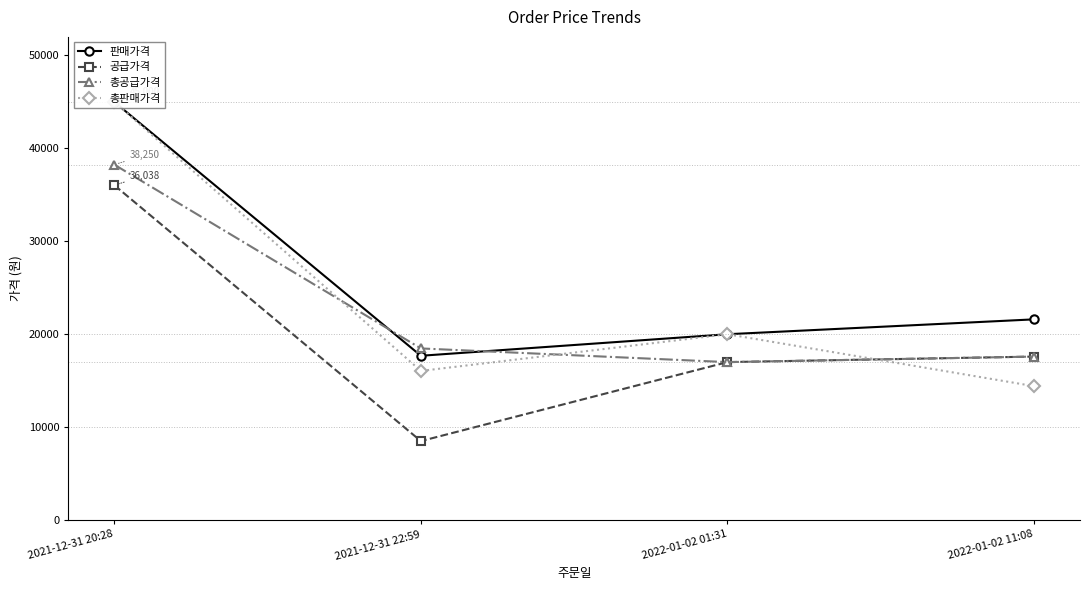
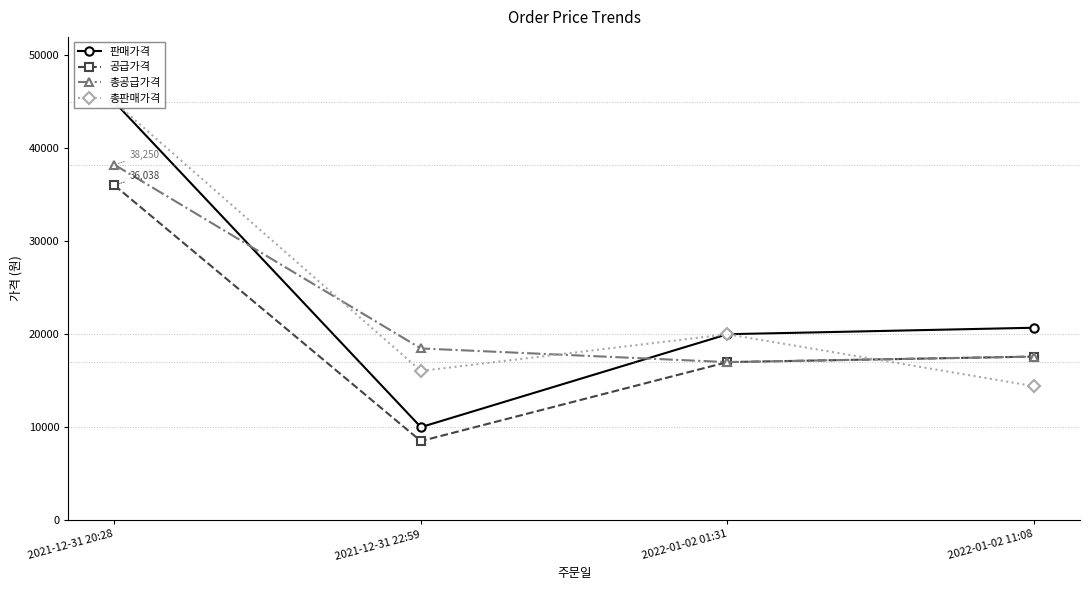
판매가격, 2021-12-31 22:59: 18000 -> 10000
판매가격, 2022-01-02 11:08: 22000 -> 21000
